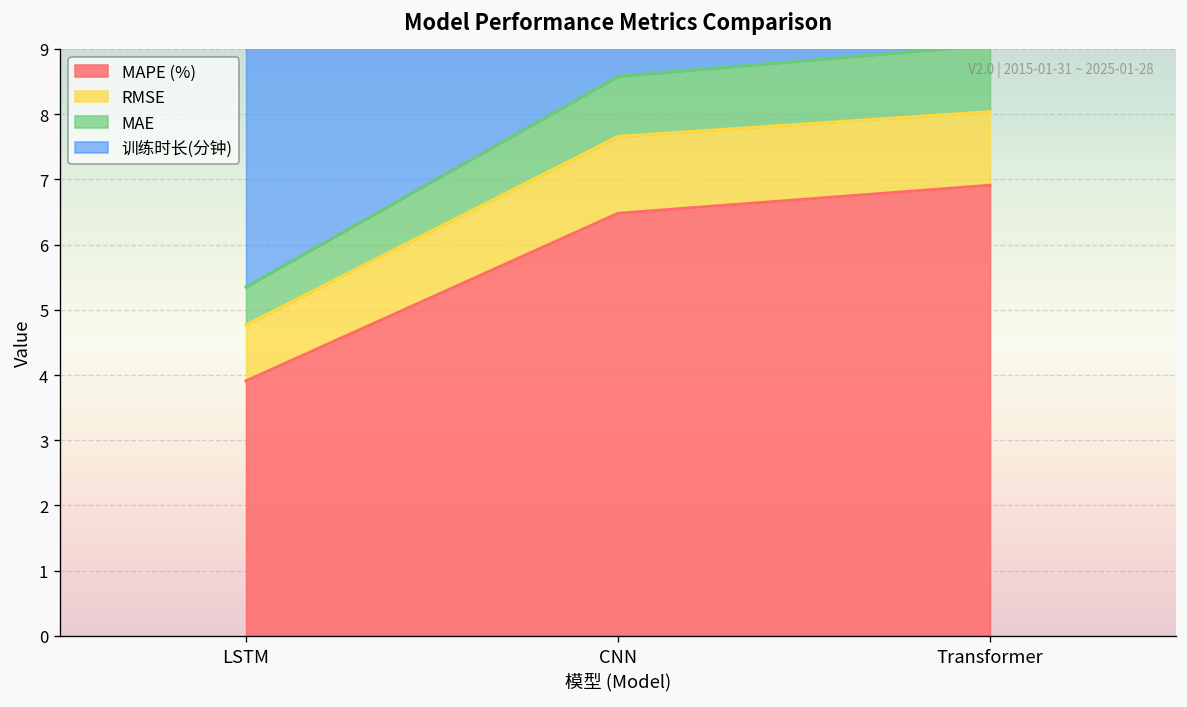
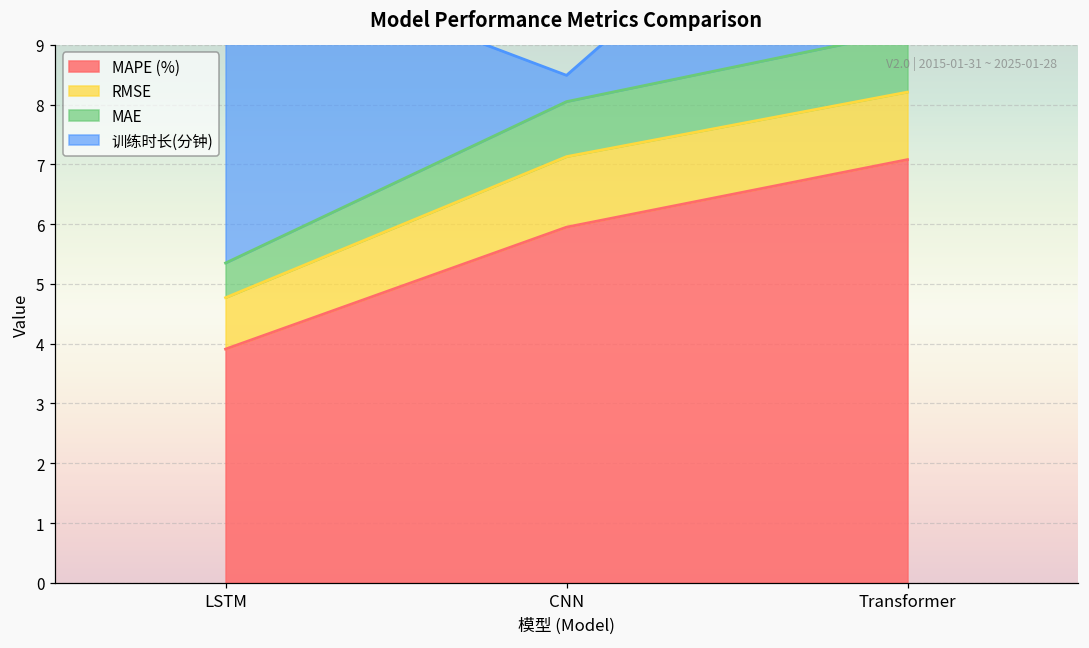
MAPE (%), CNN: 6.5 -> 6.0
MAPE (%), Transformer: 6.9 -> 7.1
